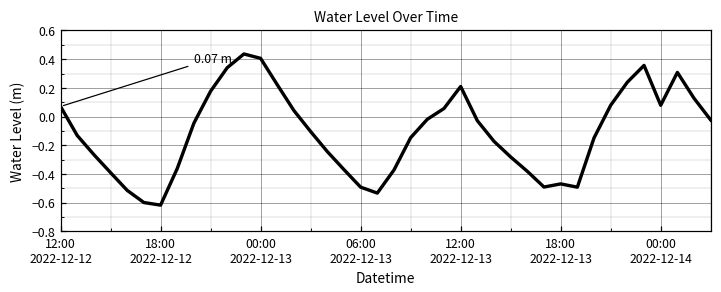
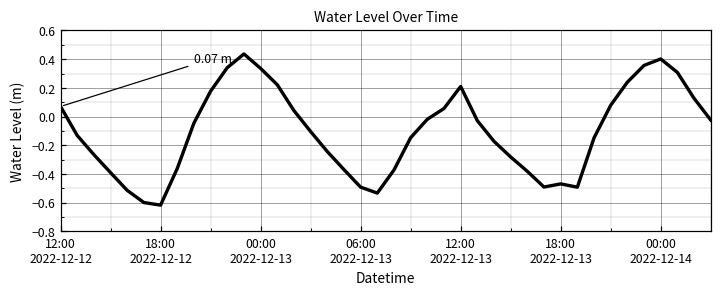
00:00 2022-12-13: 0.41 -> 0.34
00:00 2022-12-14: 0.08 -> 0.40
